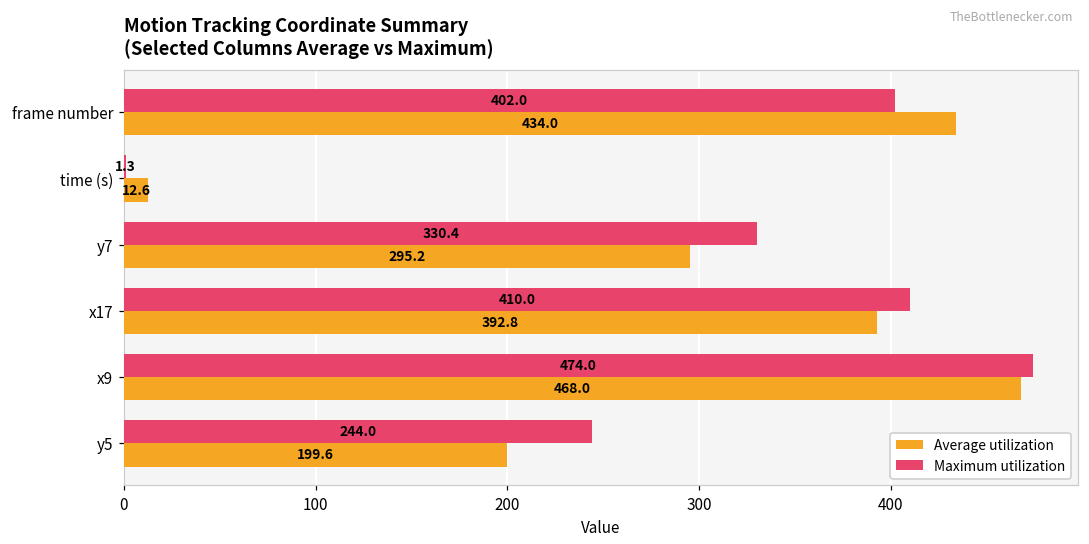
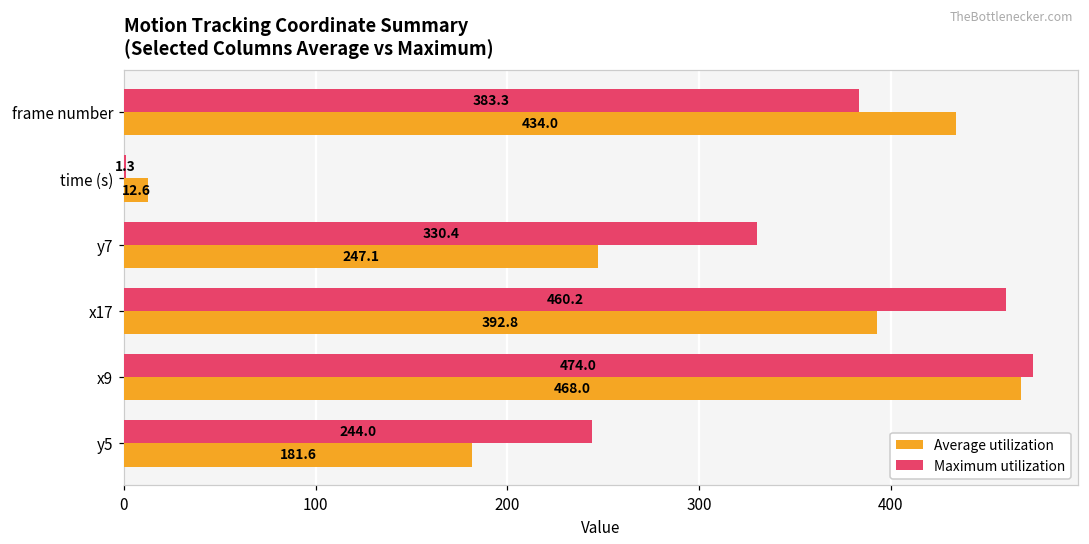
Maximum utilization, frame number: 402.0 -> 383.3
Average utilization, y7: 295.2 -> 247.1
Maximum utilization, x17: 410.0 -> 460.2
Average utilization, y5: 199.6 -> 181.6
